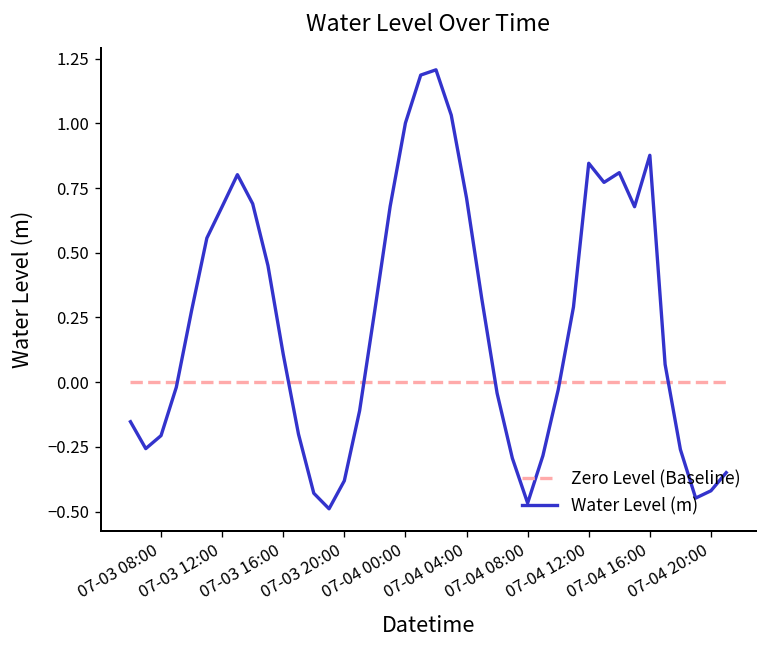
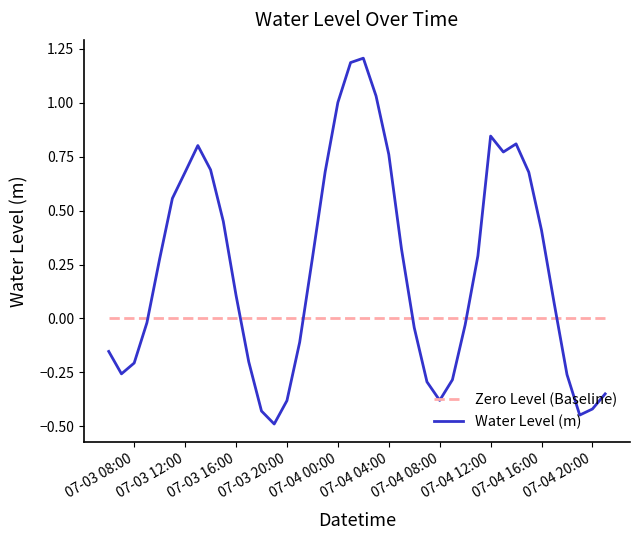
Water Level (m), 07-04 04:00: 0.71 -> 0.76
Water Level (m), 07-04 08:00: -0.47 -> -0.38
Water Level (m), 07-04 16:00: 0.88 -> 0.41
